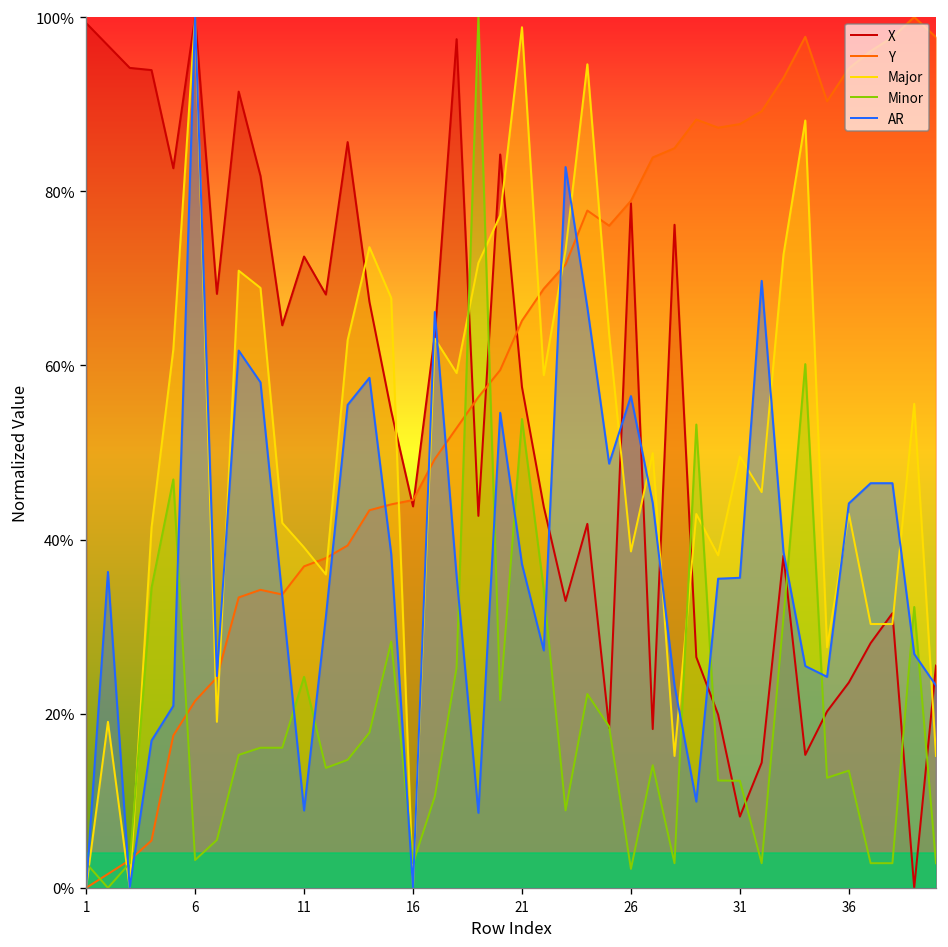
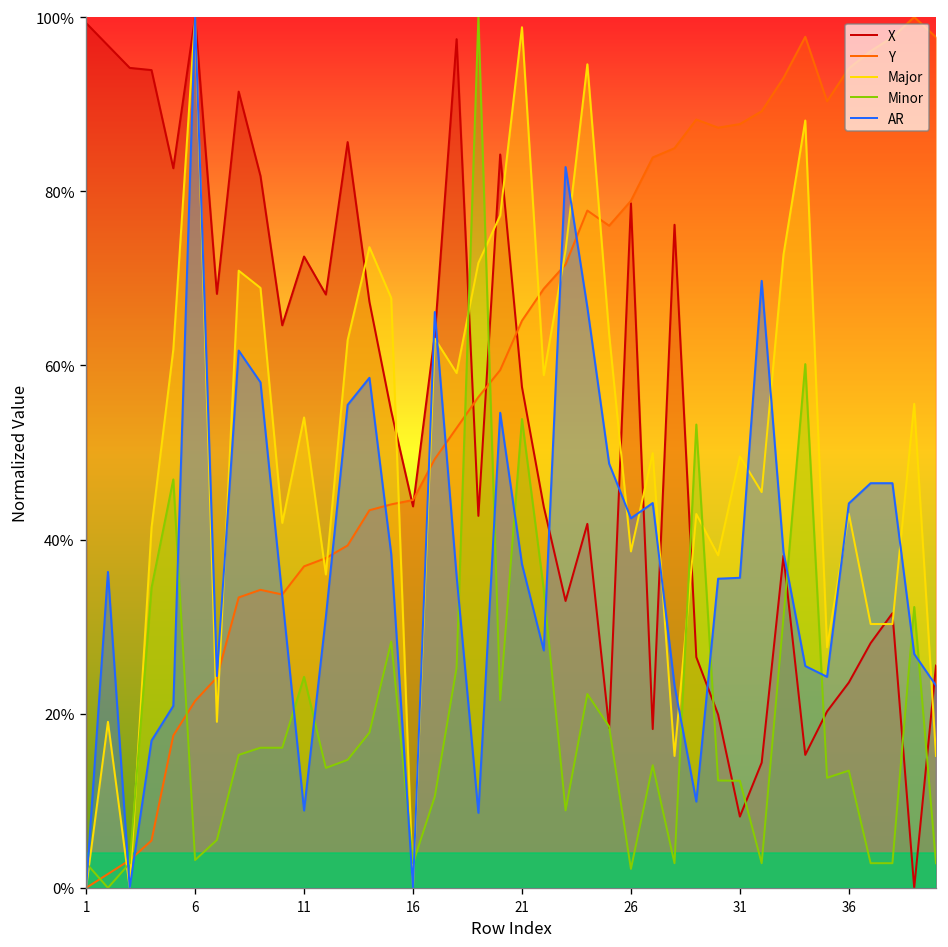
Major, 11: 39% -> 54%
AR, 26: 56% -> 42%
